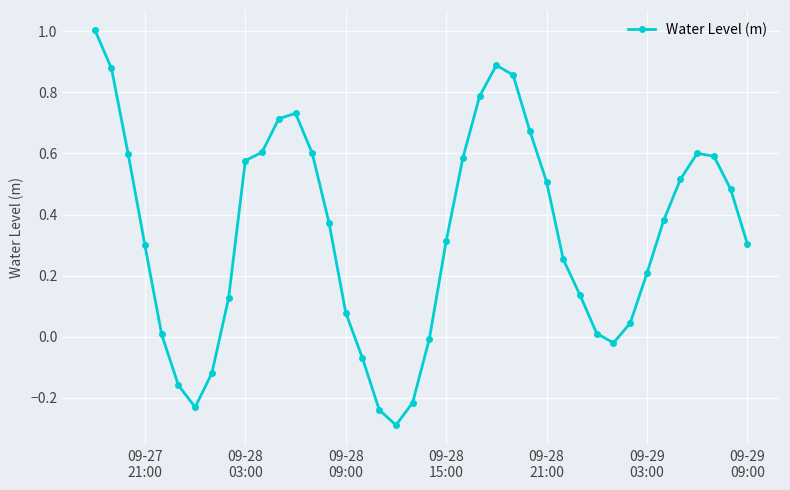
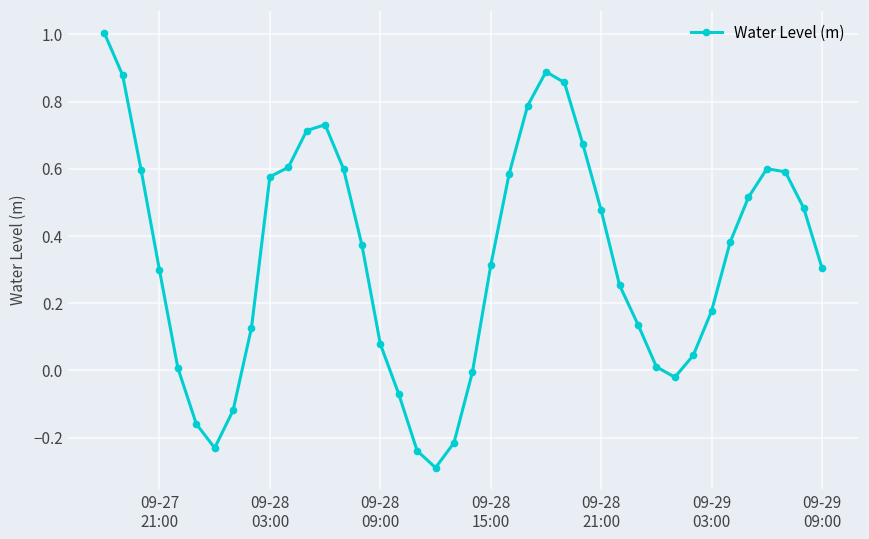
09-28 21:00: 0.51 -> 0.48
09-29 03:00: 0.21 -> 0.18
